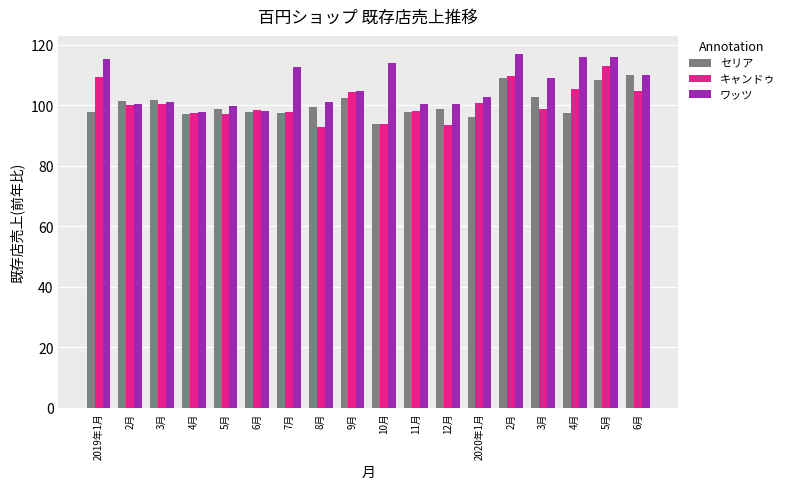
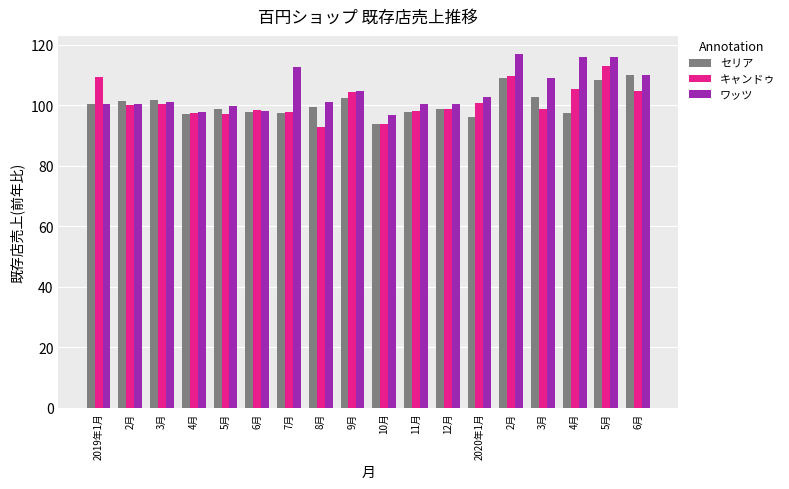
セリア, 2019年1月: 98 -> 101
ワッツ, 2019年1月: 115 -> 100
ワッツ, 10月: 114 -> 97
キャンドゥ, 12月: 93 -> 99
